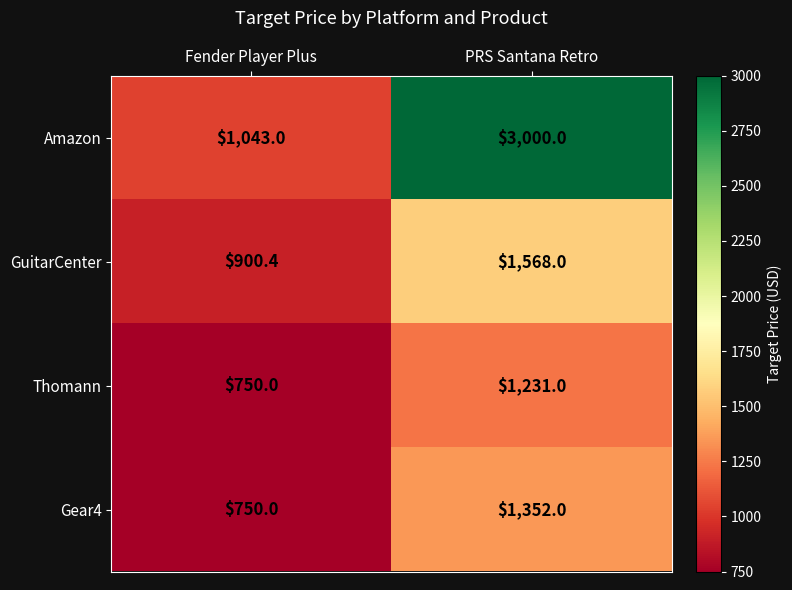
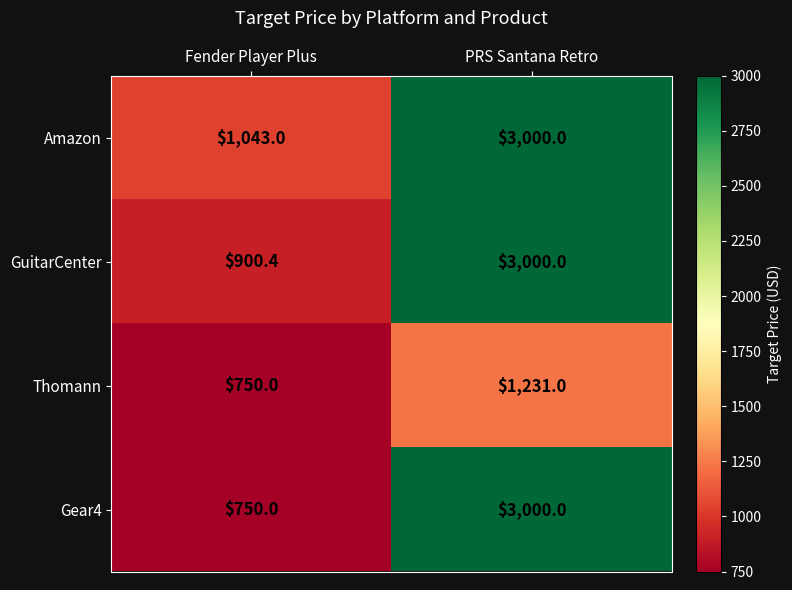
GuitarCenter, PRS Santana Retro: $1,568.0 -> $3,000.0
Gear4, PRS Santana Retro: $1,352.0 -> $3,000.0
